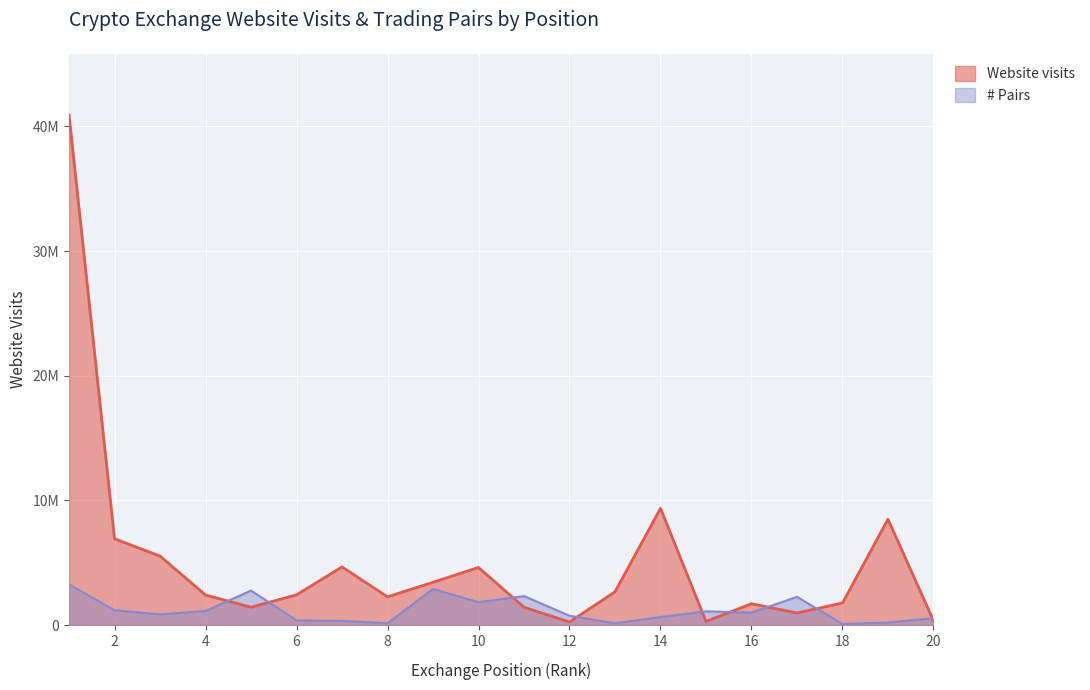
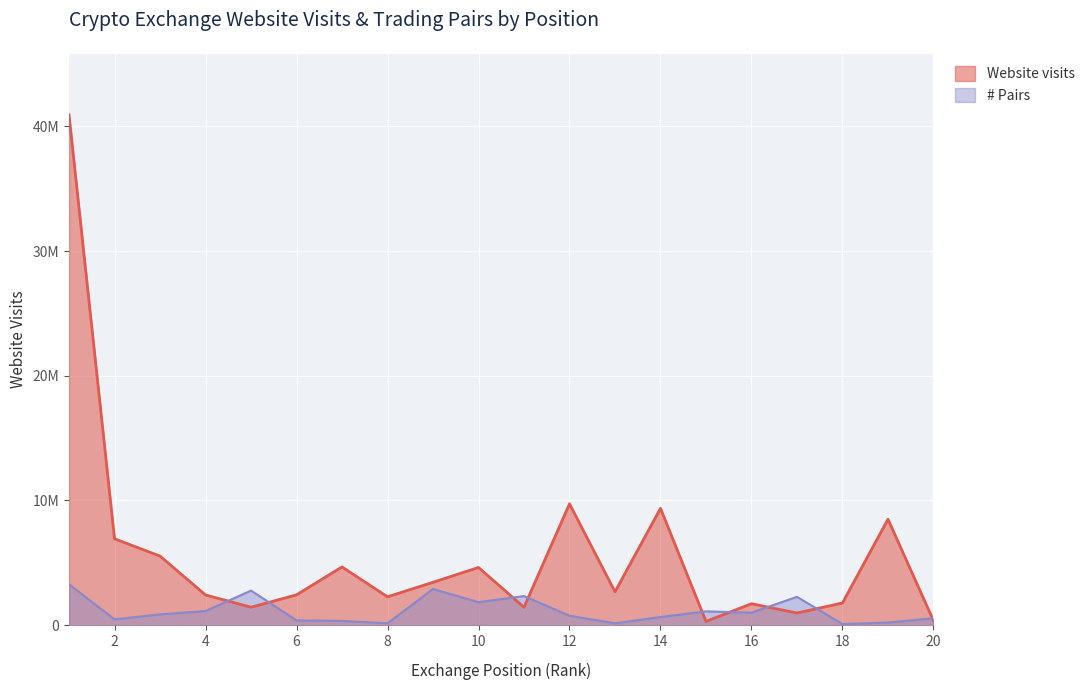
# Pairs, 2: 1200000 -> 500000
Website visits, 12: 300000 -> 9700000
